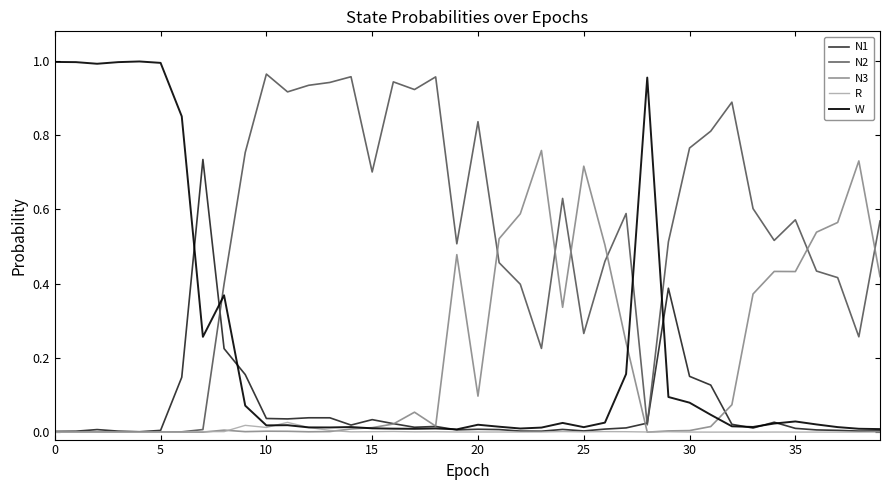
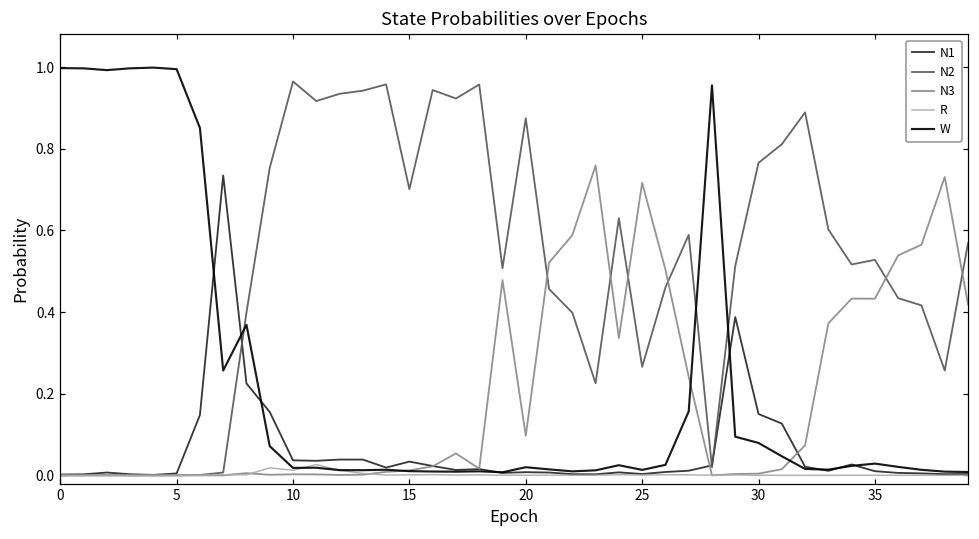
N2, 20: 0.84 -> 0.87
N2, 35: 0.57 -> 0.53
